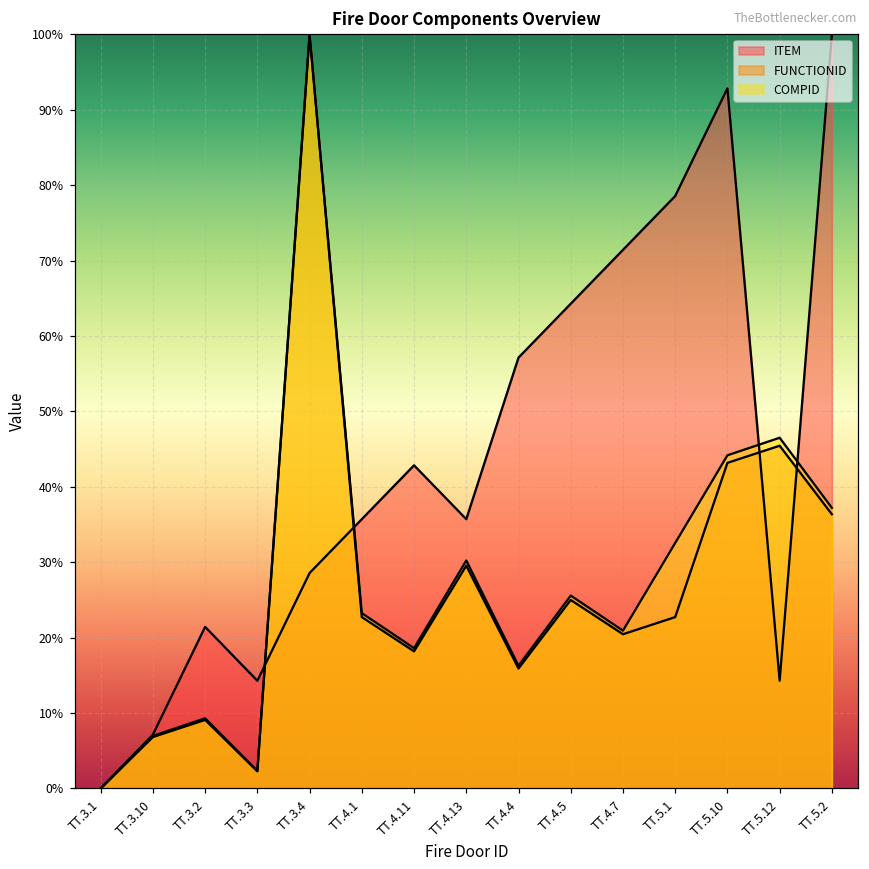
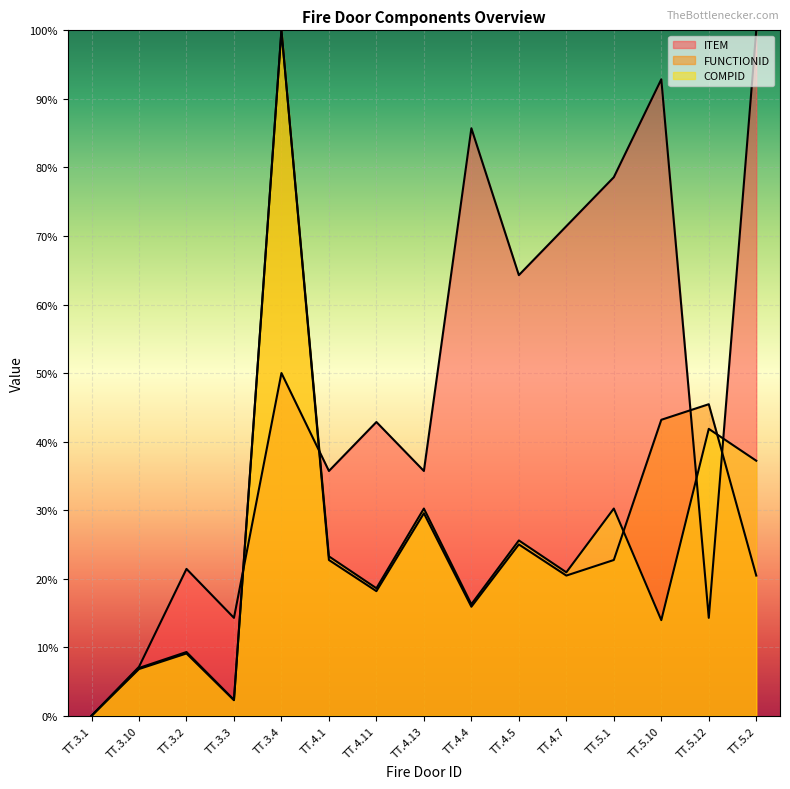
ITEM, TT.3.4: 29% -> 50%
ITEM, TT.4.4: 57% -> 86%
COMPID, TT.5.1: 33% -> 30%
COMPID, TT.5.10: 44% -> 14%
COMPID, TT.5.12: 47% -> 42%
FUNCTIONID, TT.5.2: 36% -> 20%
